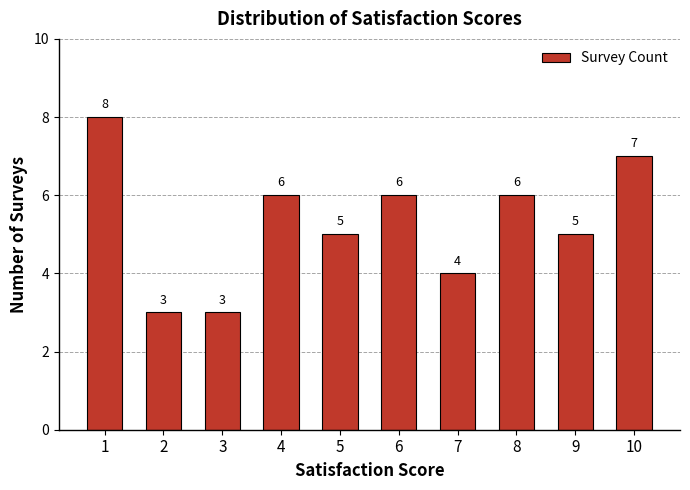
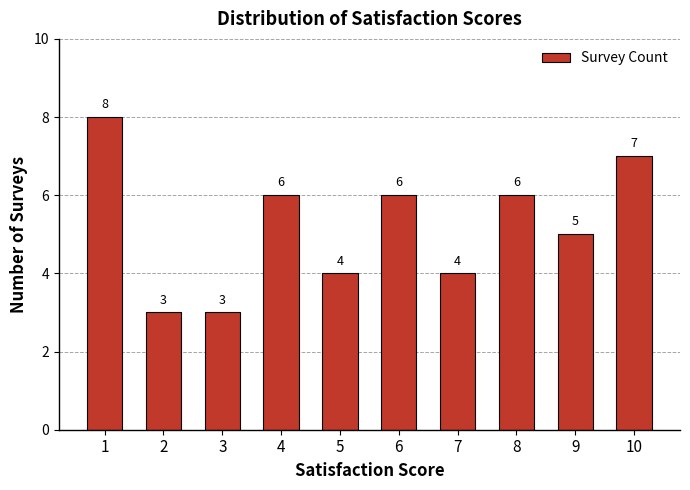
5: 5 -> 4
